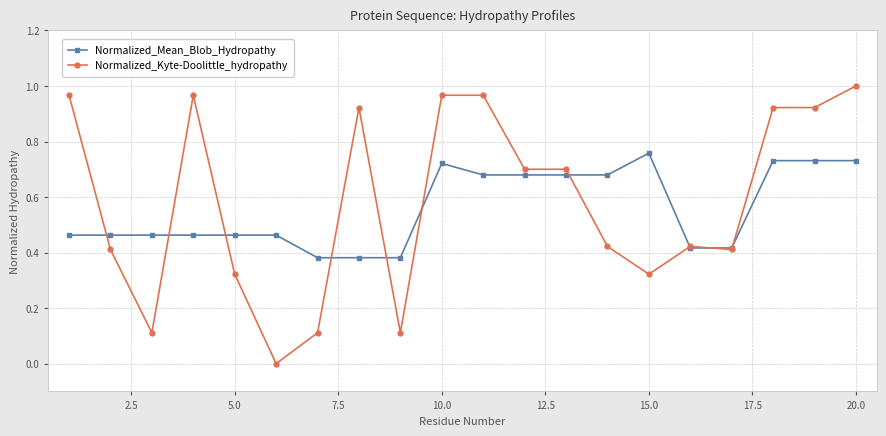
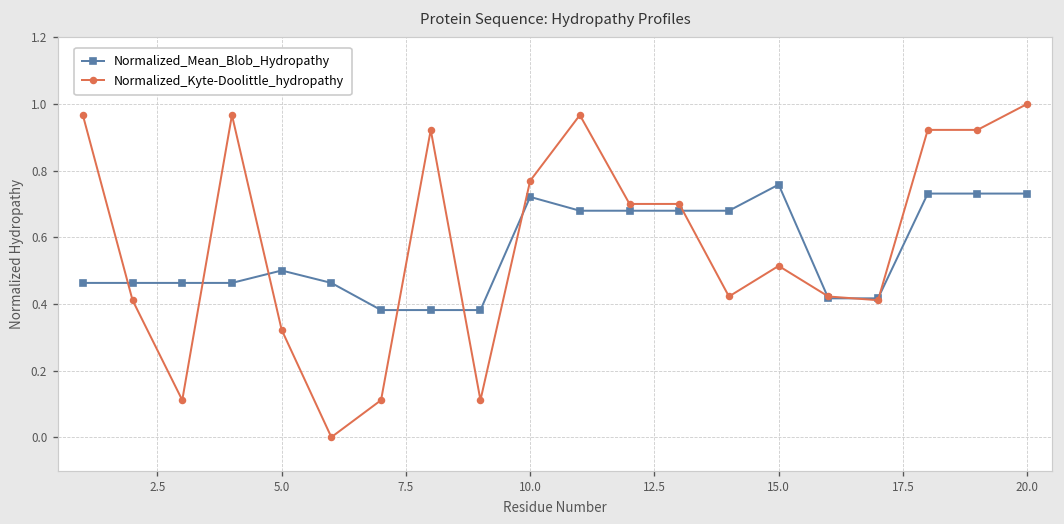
Normalized_Mean_Blob_Hydropathy, 5.0: 0.46 -> 0.50
Normalized_Kyte-Doolittle_hydropathy, 10.0: 0.97 -> 0.77
Normalized_Kyte-Doolittle_hydropathy, 15.0: 0.32 -> 0.51
